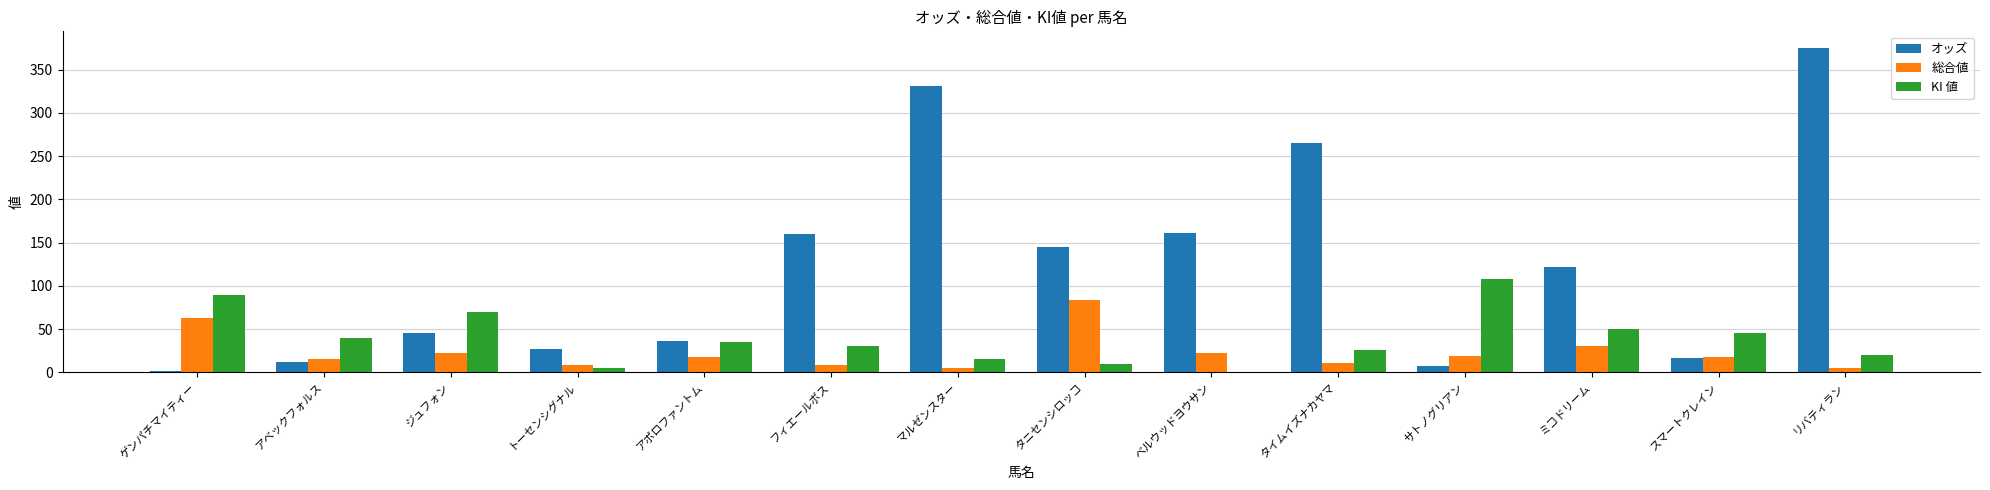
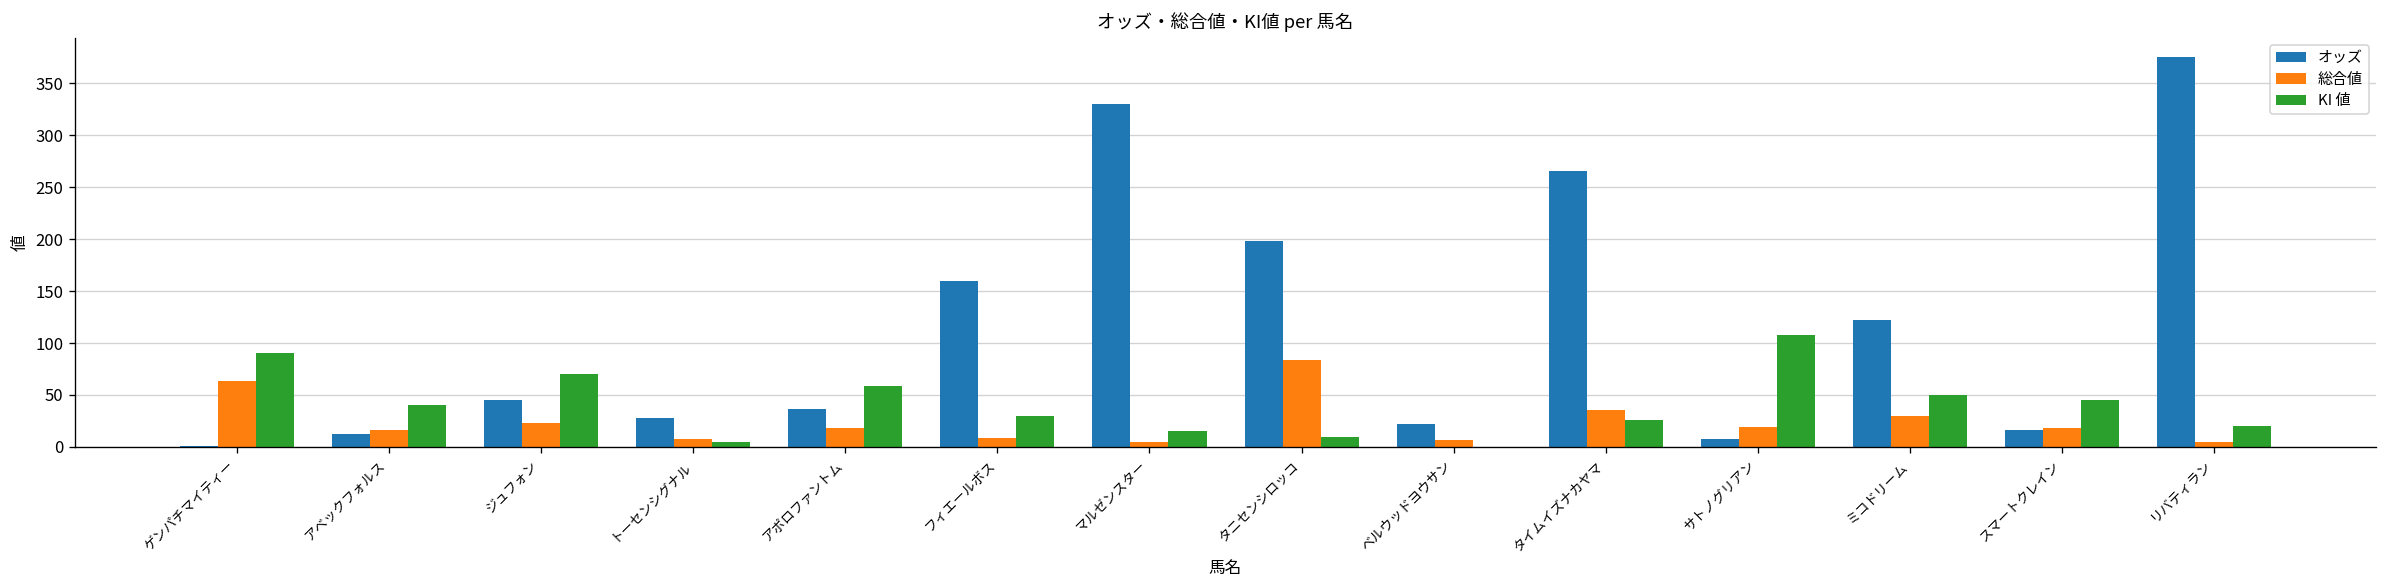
KI 値, アポロファントム: 40 -> 60
オッズ, タニセンシロッコ: 140 -> 200
オッズ, ベルウッドヨウサン: 160 -> 20
総合値, ベルウッドヨウサン: 20 -> 10
総合値, タイムイズナカヤマ: 10 -> 40
